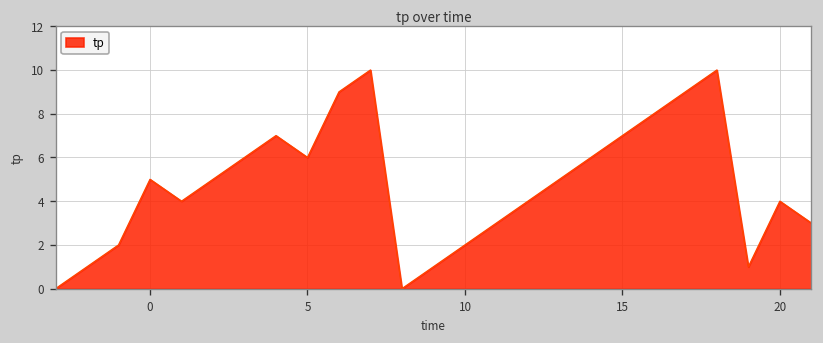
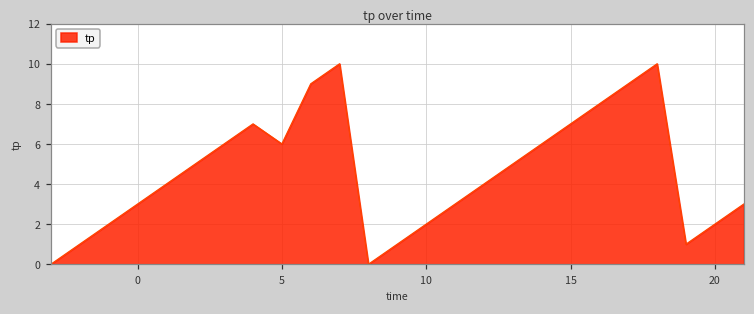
0: 5 -> 3
20: 4 -> 2
